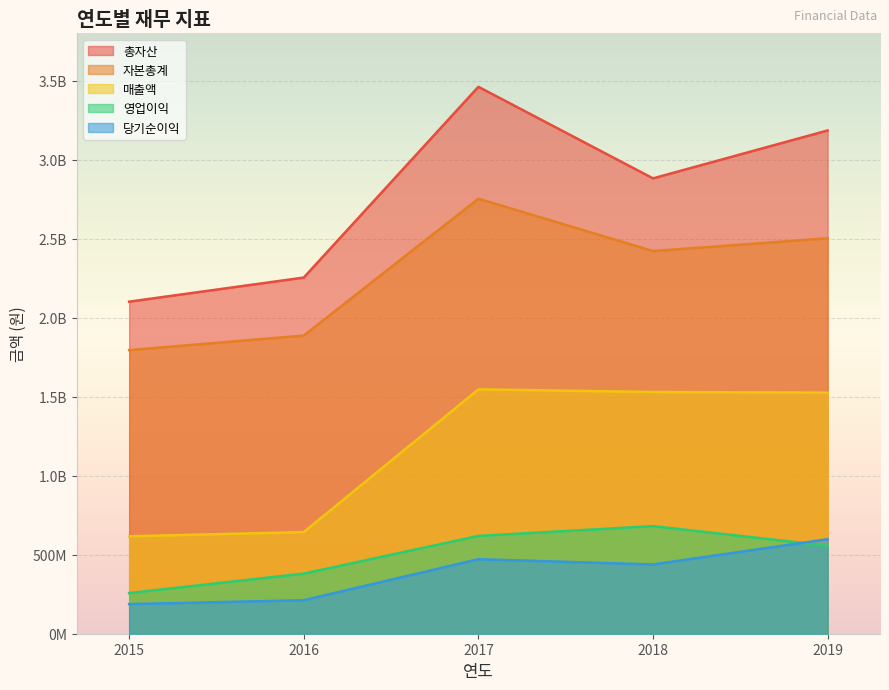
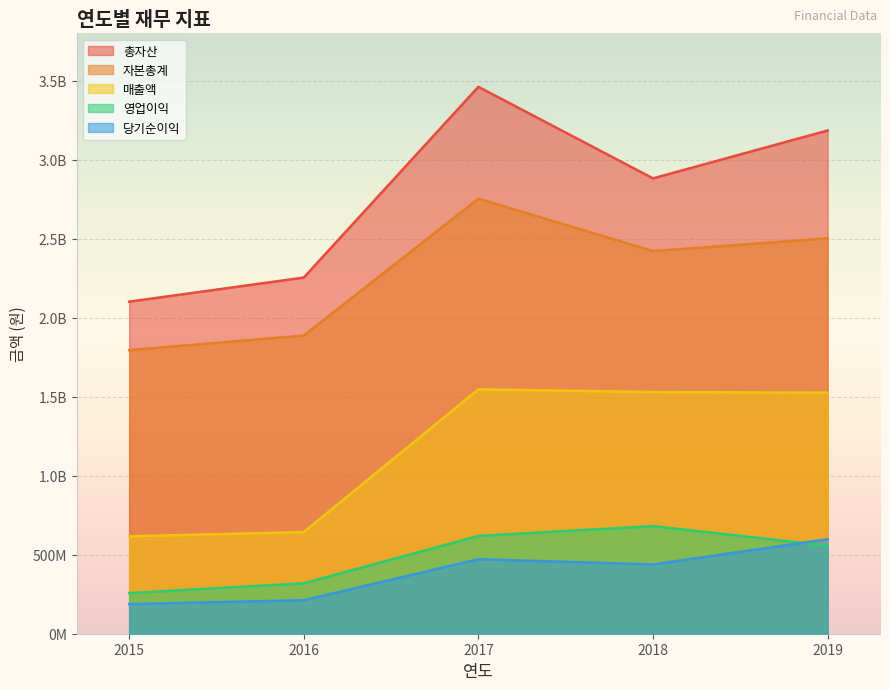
영업이익, 2016: 380000000 -> 320000000
